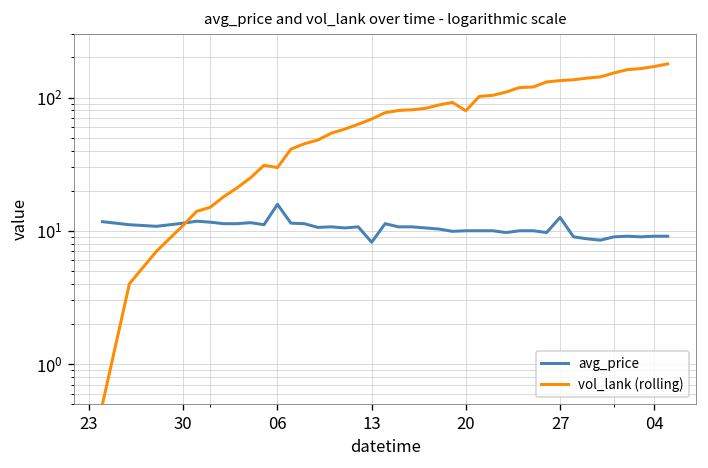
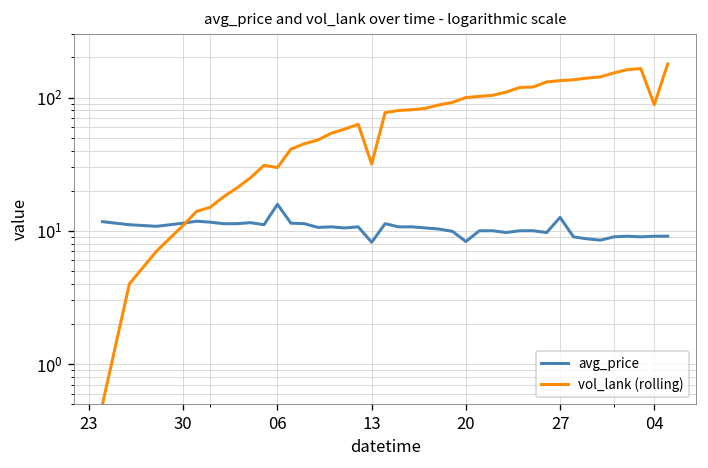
vol_lank (rolling), 13: 70 -> 32
avg_price, 20: 10 -> 8
vol_lank (rolling), 20: 80 -> 100
vol_lank (rolling), 04: 170 -> 90
